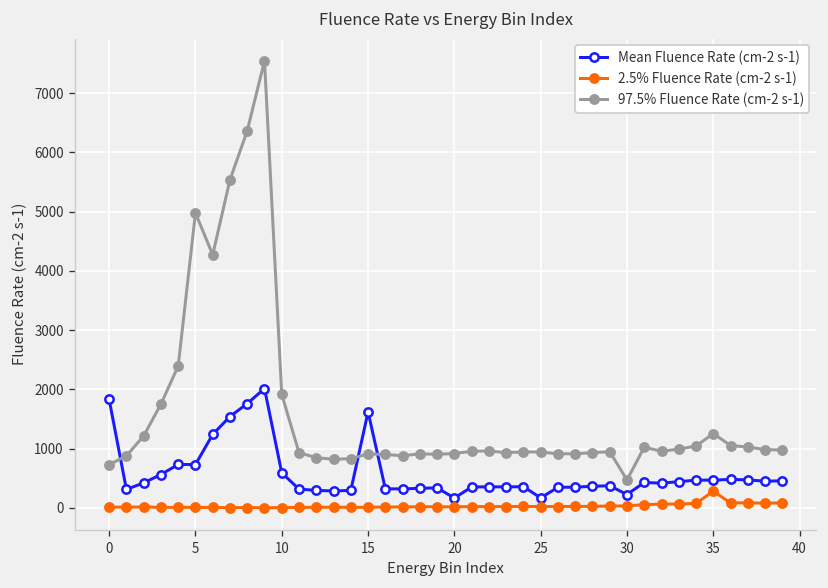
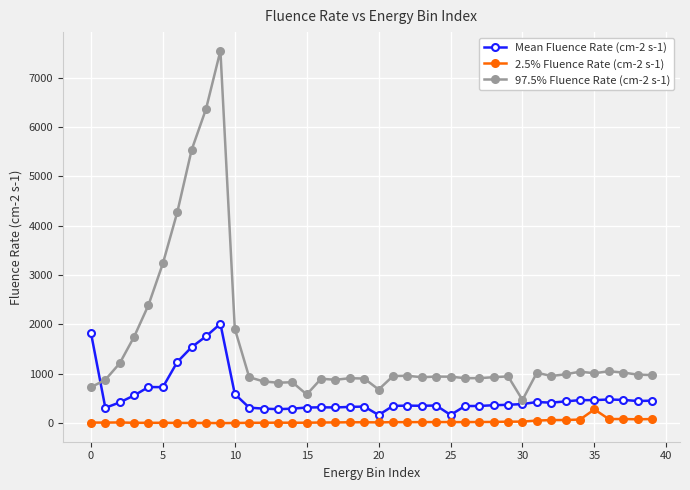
97.5% Fluence Rate (cm-2 s-1), 5: 5000 -> 3200
Mean Fluence Rate (cm-2 s-1), 15: 1600 -> 300
97.5% Fluence Rate (cm-2 s-1), 15: 900 -> 600
97.5% Fluence Rate (cm-2 s-1), 20: 900 -> 700
Mean Fluence Rate (cm-2 s-1), 30: 200 -> 400
97.5% Fluence Rate (cm-2 s-1), 35: 1300 -> 1000
